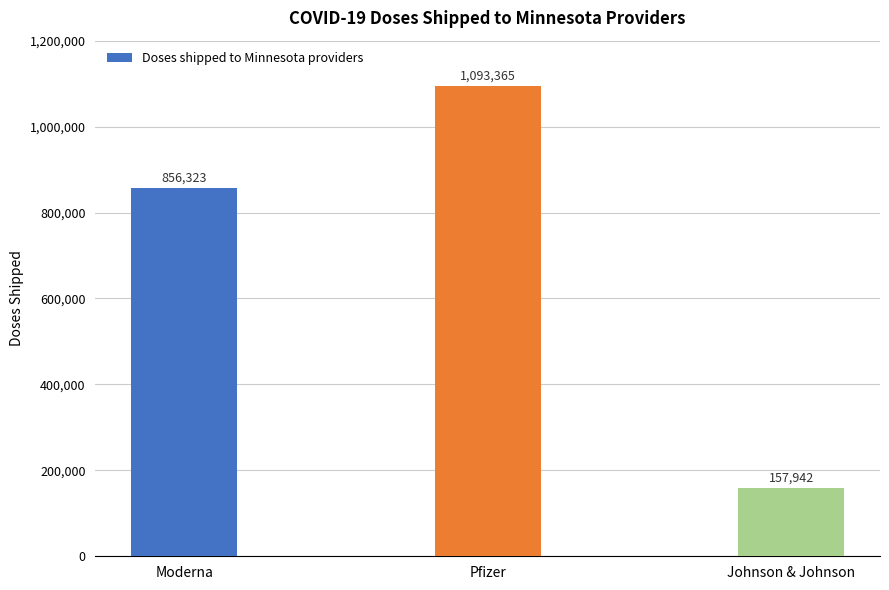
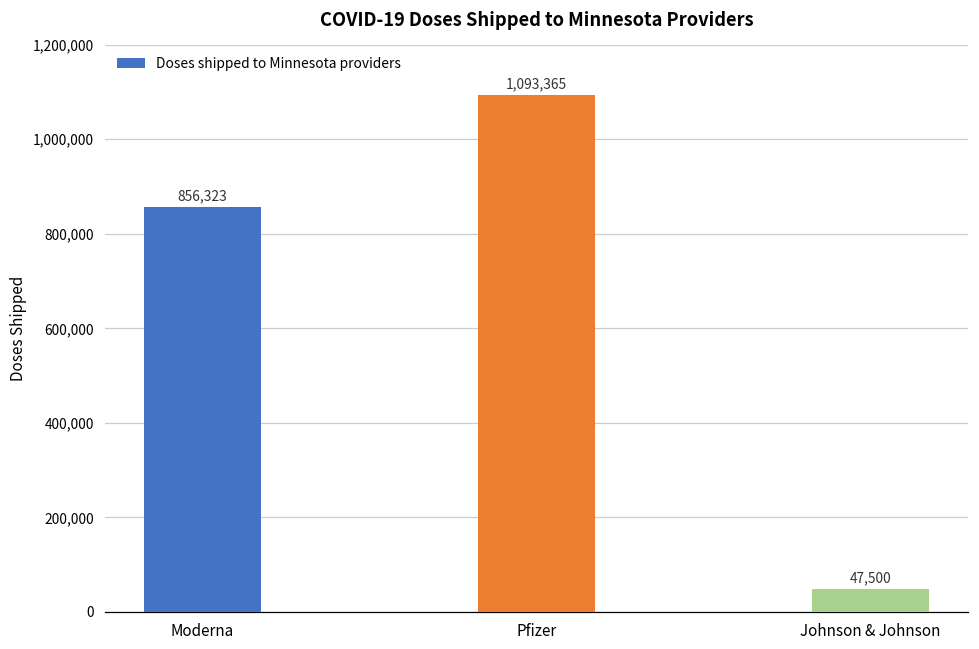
Johnson & Johnson: 157,942 -> 47,500
